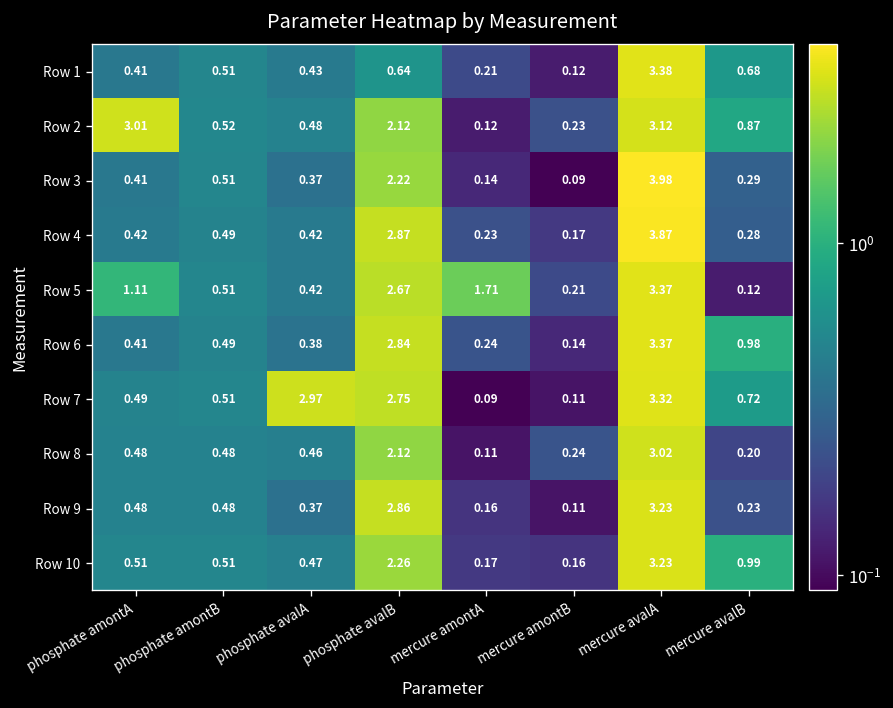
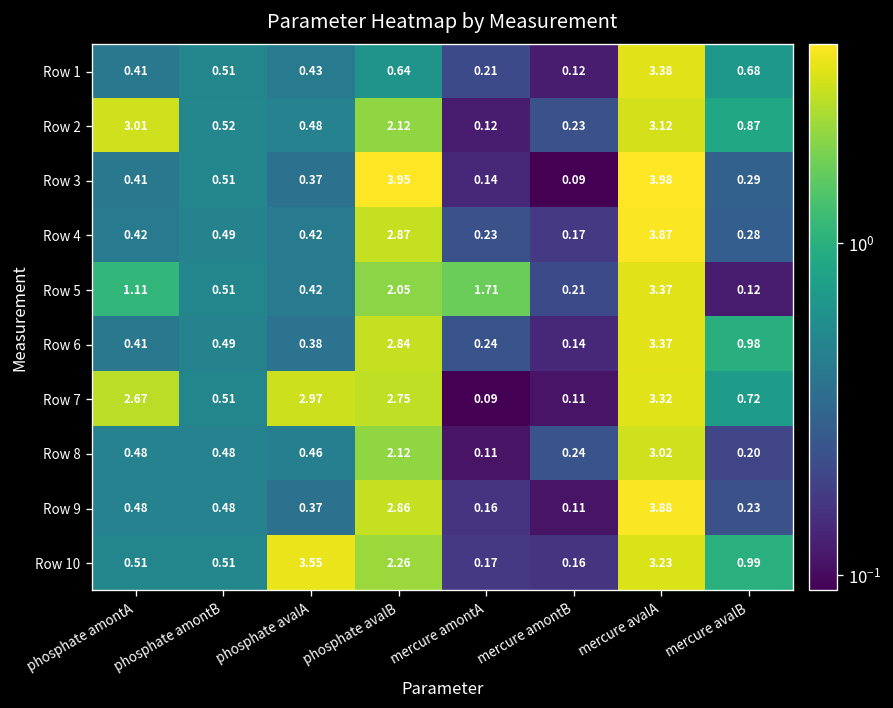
Row 3, phosphate avalB: 2.22 -> 3.95
Row 5, phosphate avalB: 2.67 -> 2.05
Row 7, phosphate amontA: 0.49 -> 2.67
Row 9, mercure avalA: 3.23 -> 3.88
Row 10, phosphate avalA: 0.47 -> 3.55
